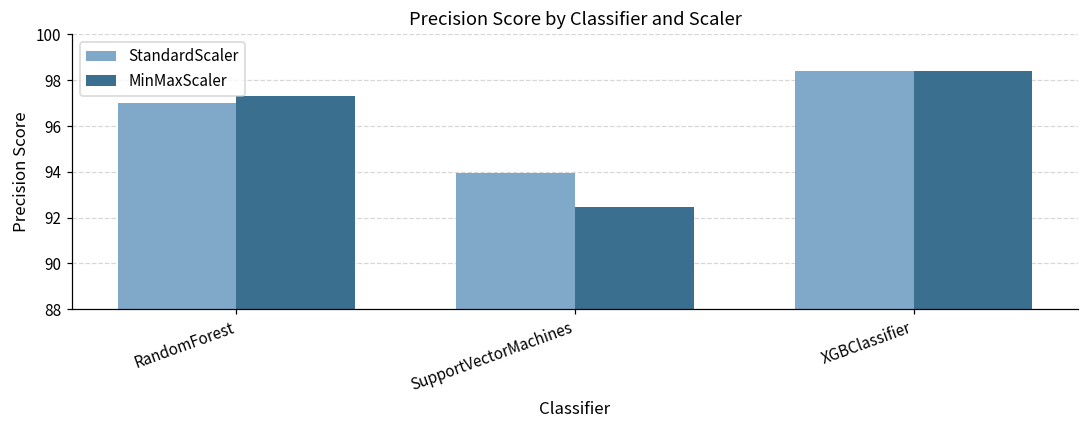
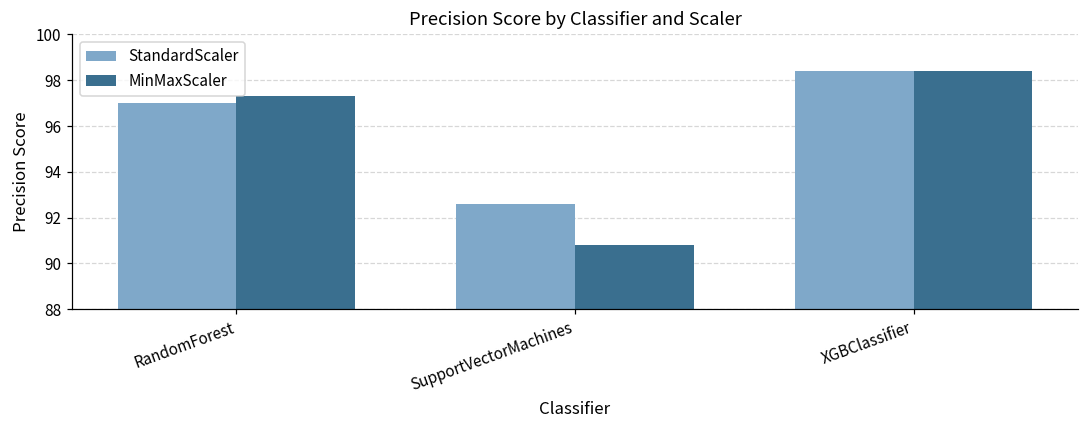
StandardScaler, SupportVectorMachines: 94.0 -> 92.6
MinMaxScaler, SupportVectorMachines: 92.5 -> 90.8
